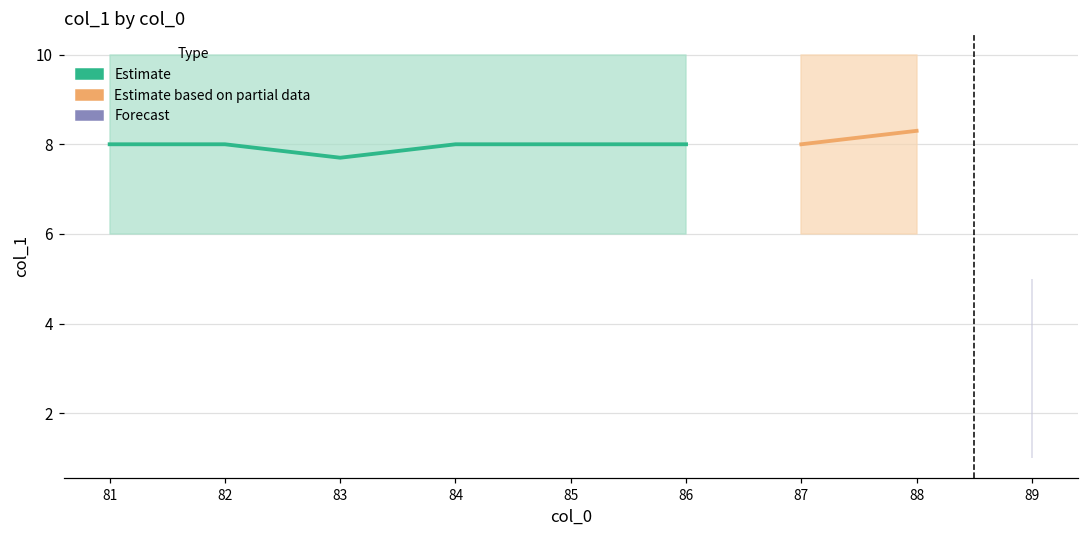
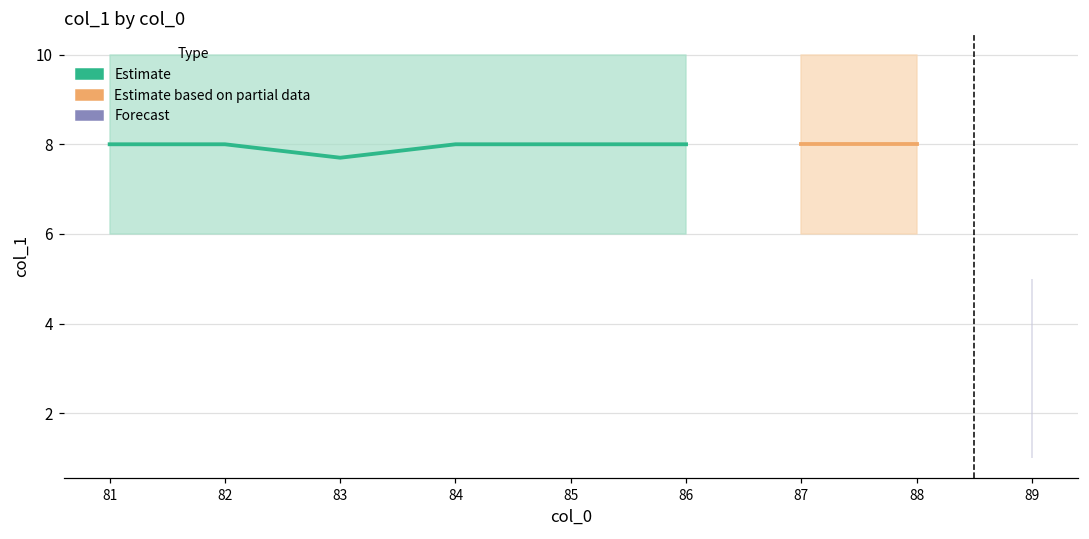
Estimate based on partial data, 88: 8.3 -> 8.0
